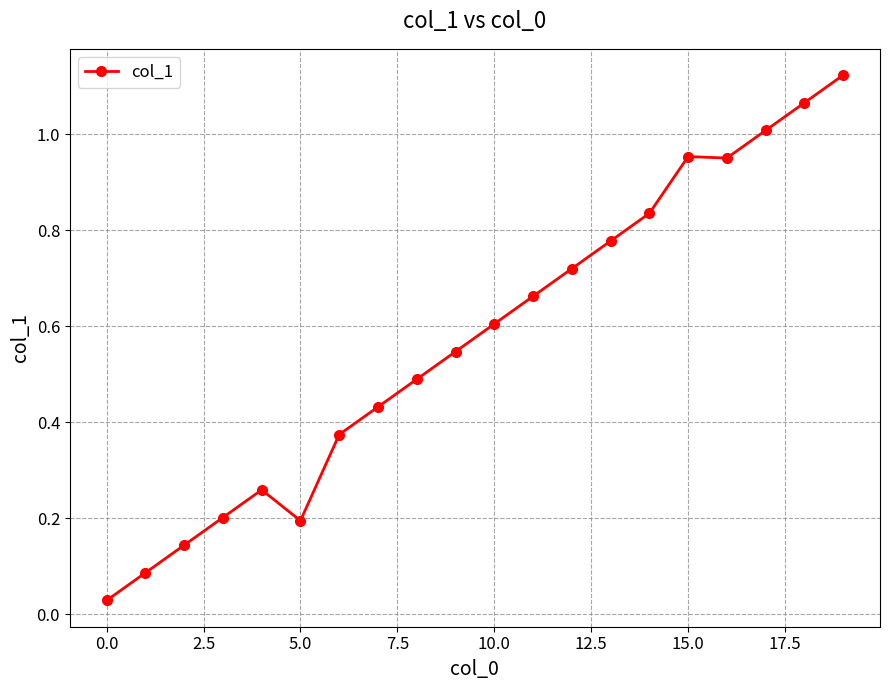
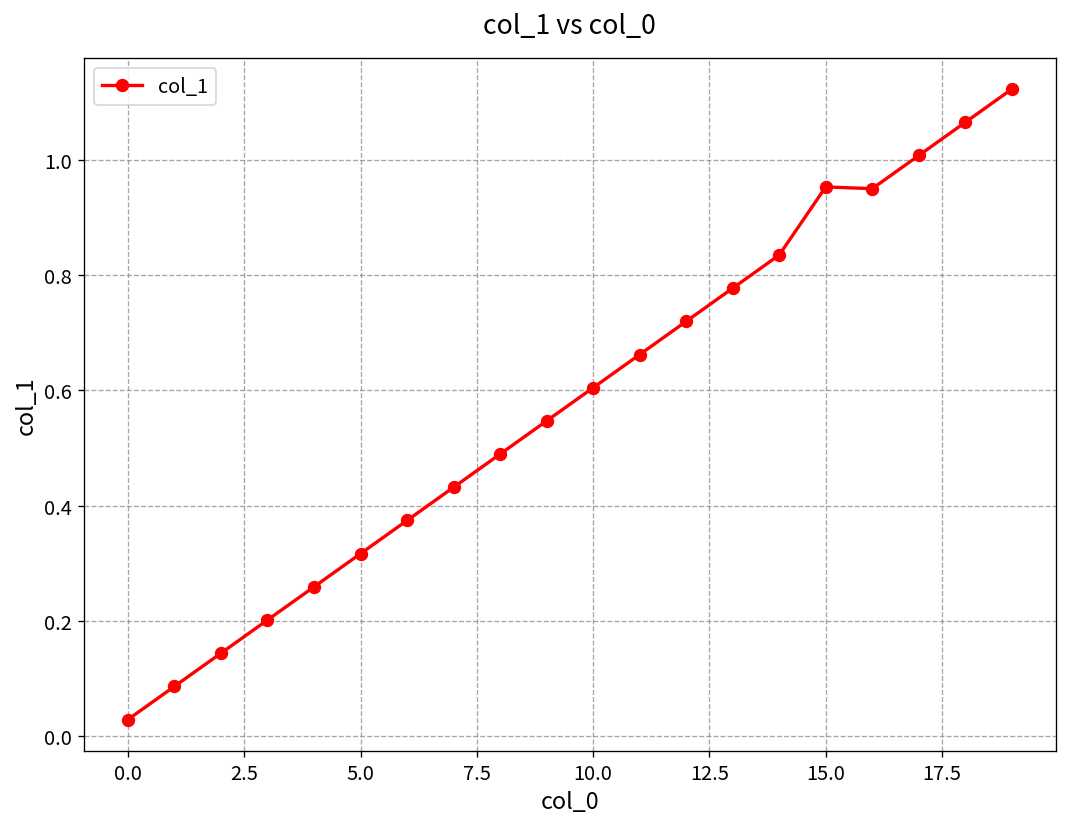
5.0: 0.19 -> 0.32
